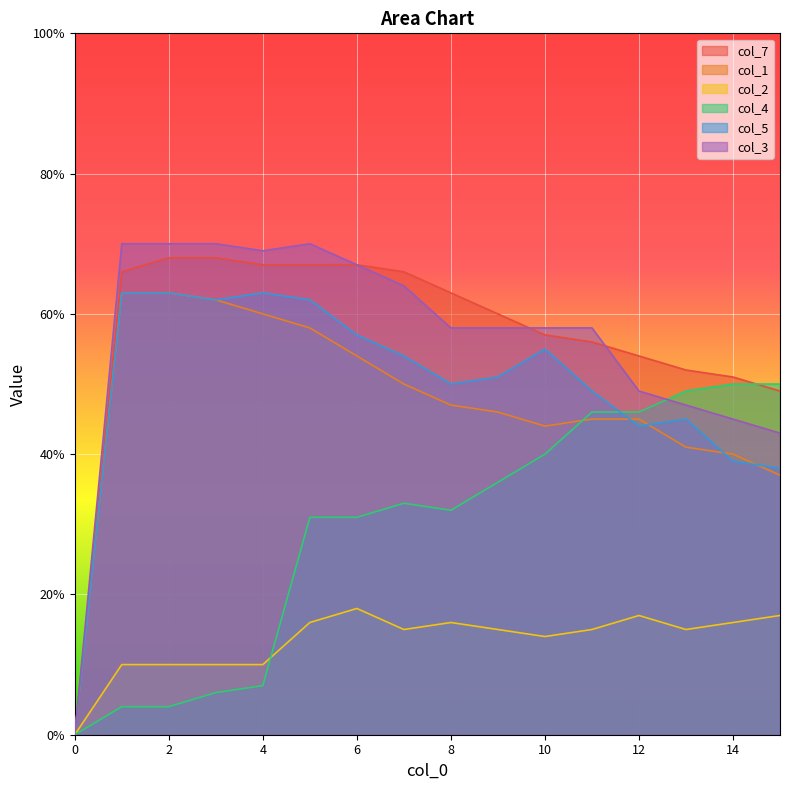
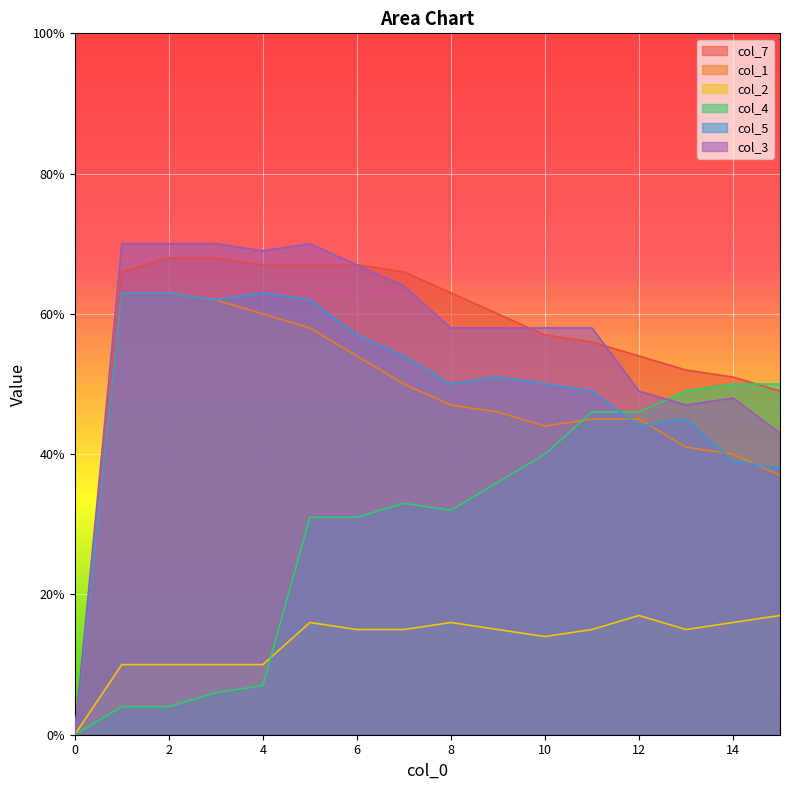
col_2, 6: 18% -> 15%
col_5, 10: 55% -> 50%
col_3, 14: 45% -> 48%
